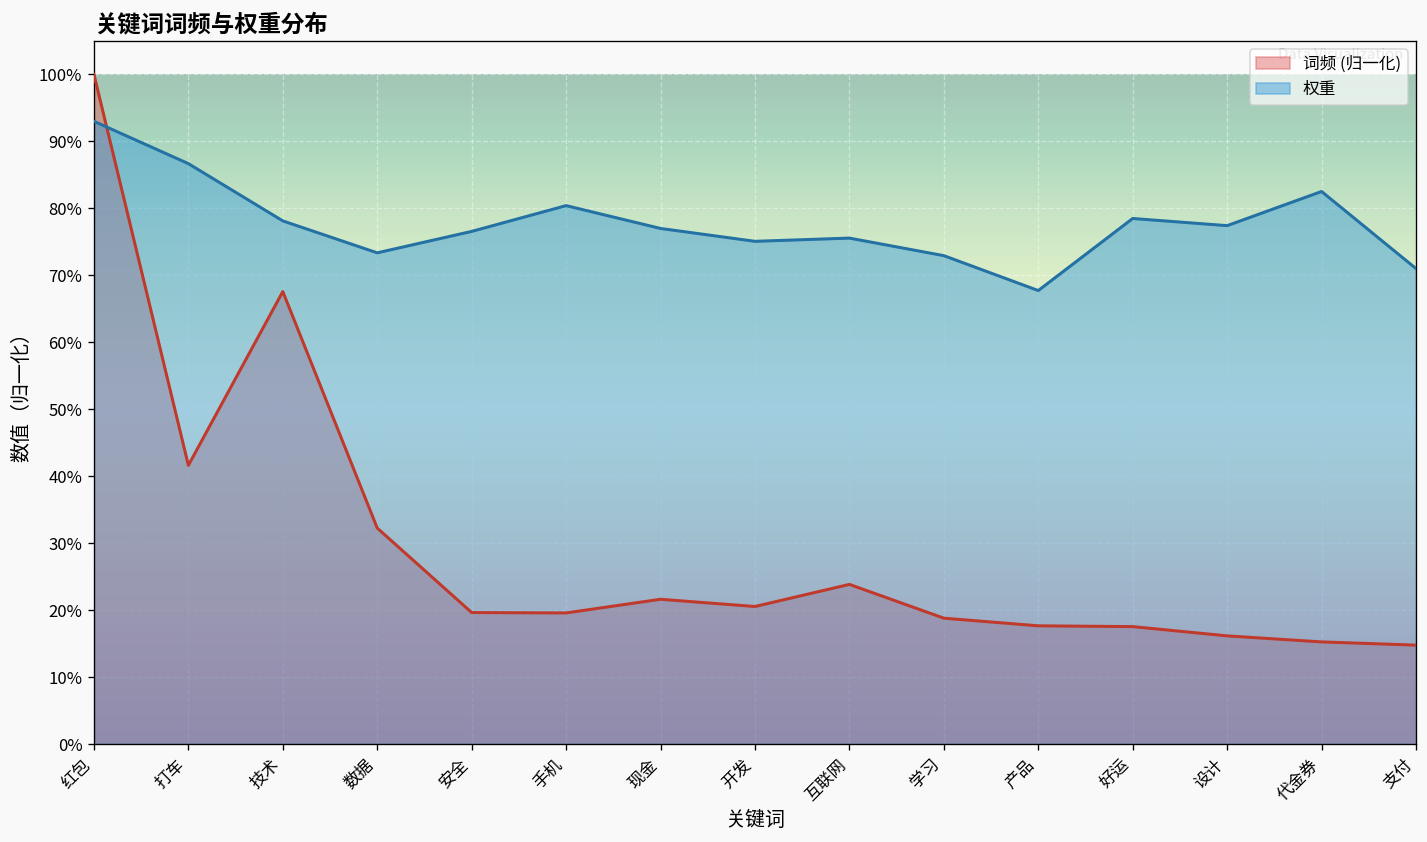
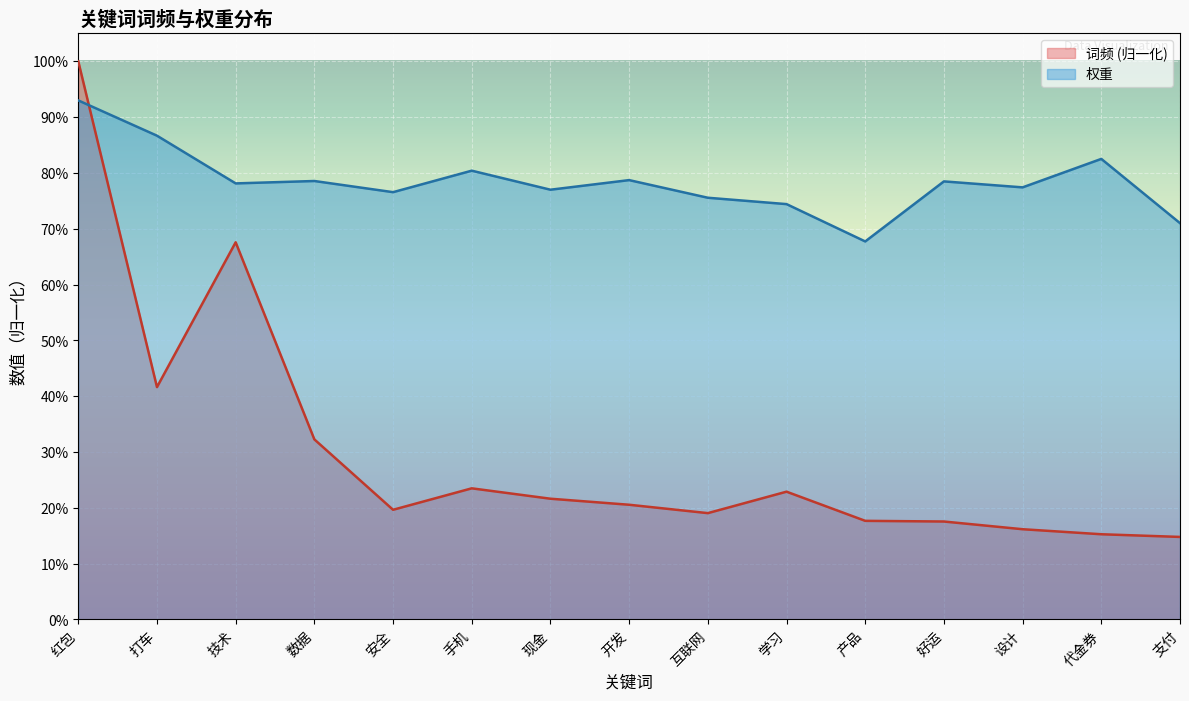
权重, 数据: 73% -> 79%
词频 (归一化), 手机: 20% -> 23%
权重, 开发: 75% -> 79%
词频 (归一化), 互联网: 24% -> 19%
词频 (归一化), 学习: 19% -> 23%
权重, 学习: 73% -> 74%
